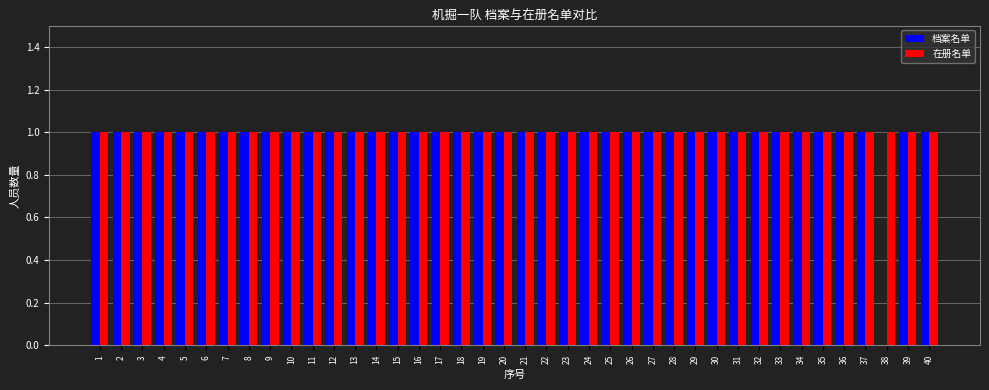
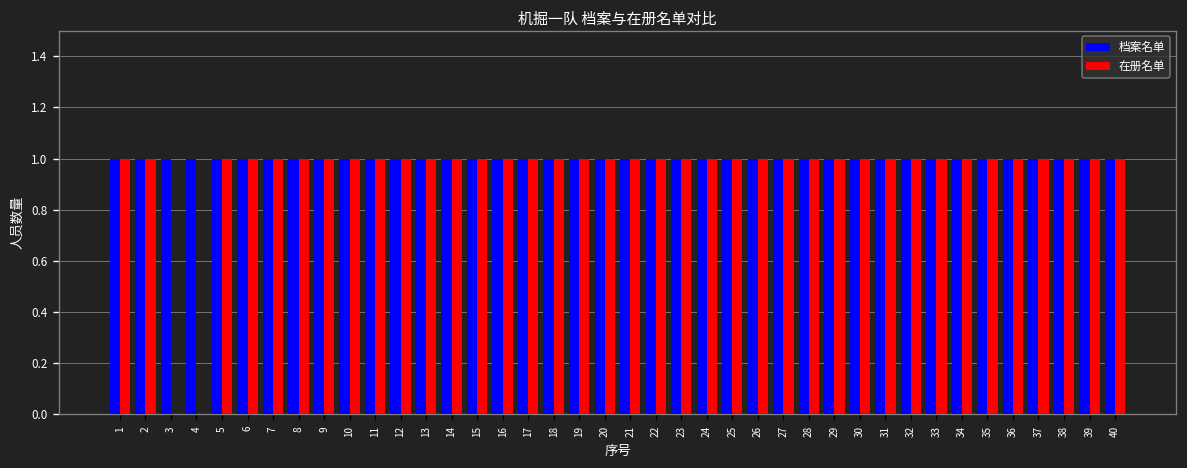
在册名单, 3: 1 -> 0
在册名单, 4: 1 -> 0
档案名单, 38: 0 -> 1
